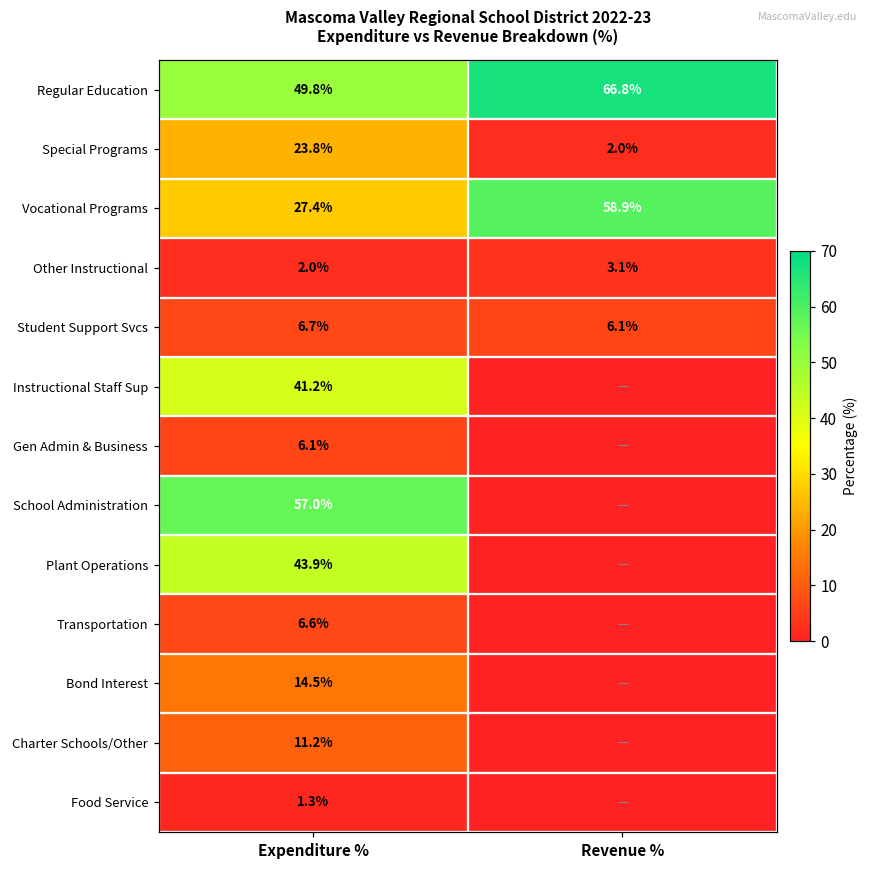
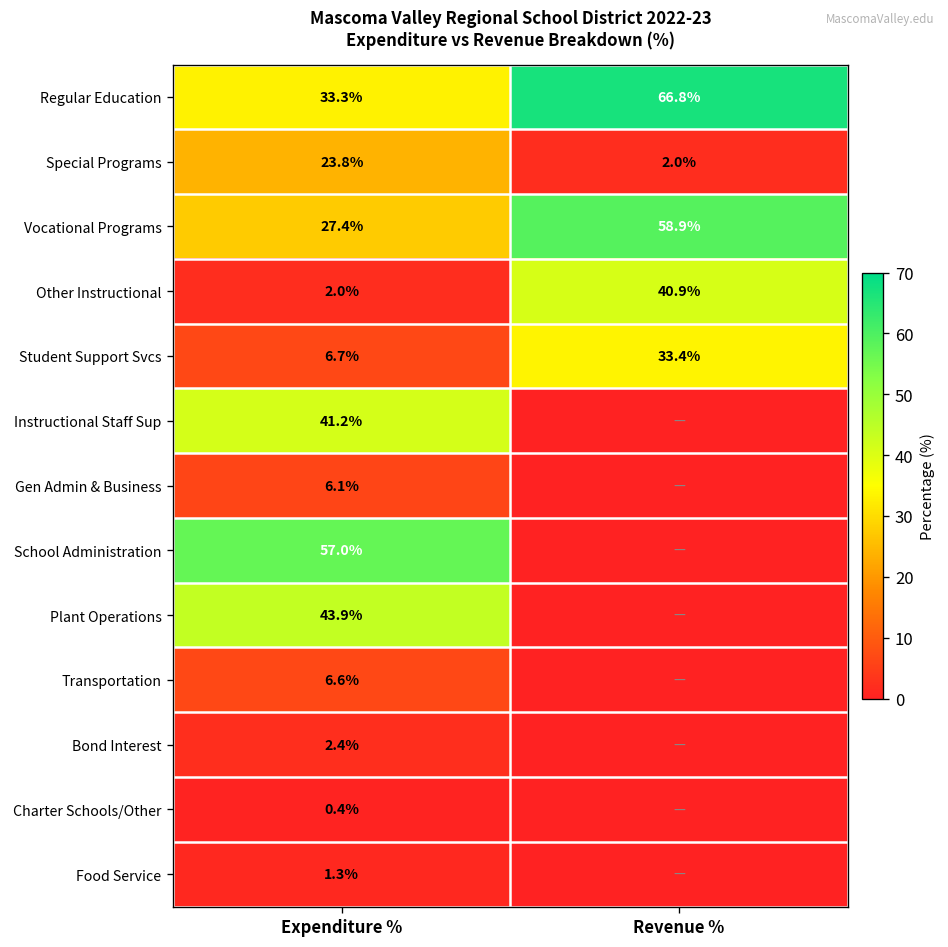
Regular Education, Expenditure %: 49.8% -> 33.3%
Other Instructional, Revenue %: 3.1% -> 40.9%
Student Support Svcs, Revenue %: 6.1% -> 33.4%
Bond Interest, Expenditure %: 14.5% -> 2.4%
Charter Schools/Other, Expenditure %: 11.2% -> 0.4%
